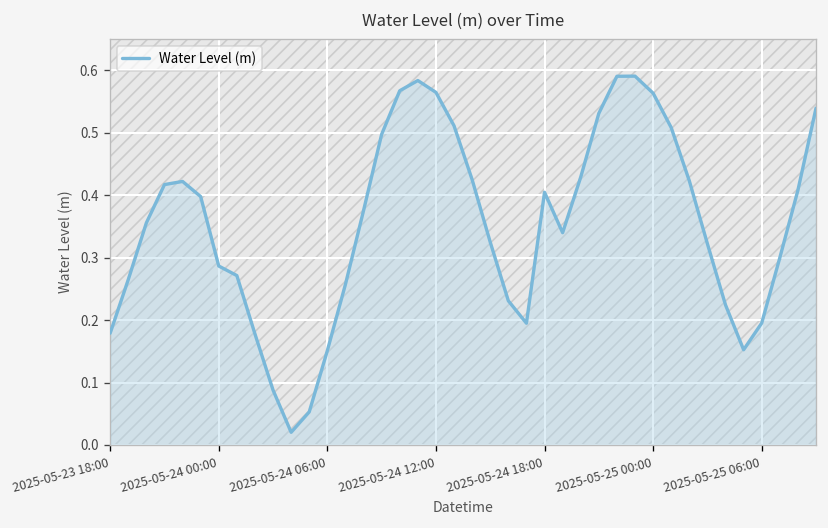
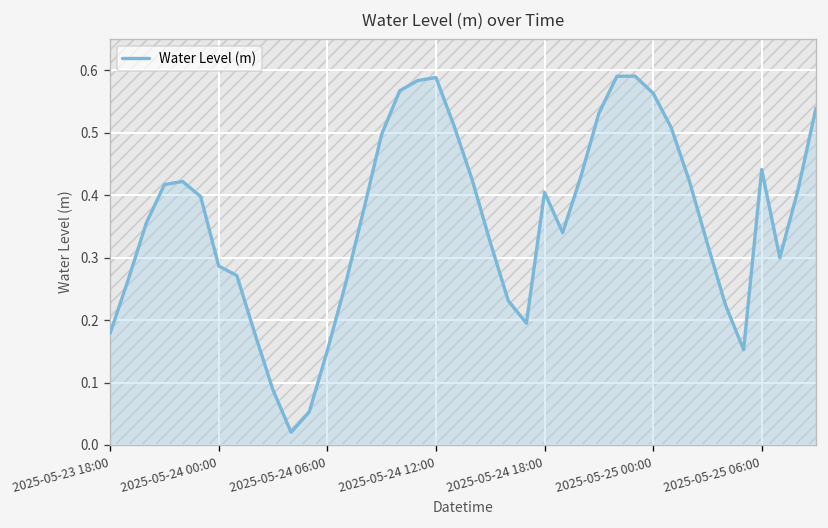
2025-05-24 12:00: 0.56 -> 0.59
2025-05-25 06:00: 0.20 -> 0.44
